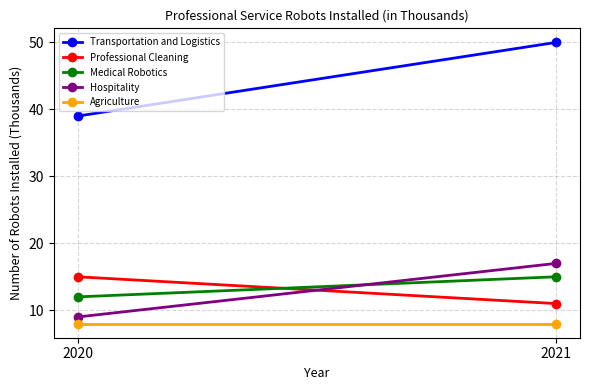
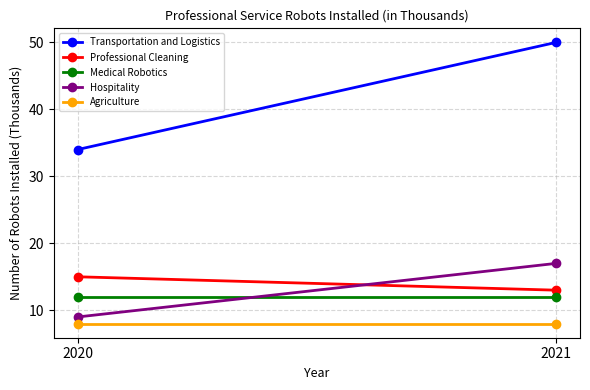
Transportation and Logistics, 2020: 39 -> 34
Professional Cleaning, 2021: 11 -> 13
Medical Robotics, 2021: 15 -> 12
